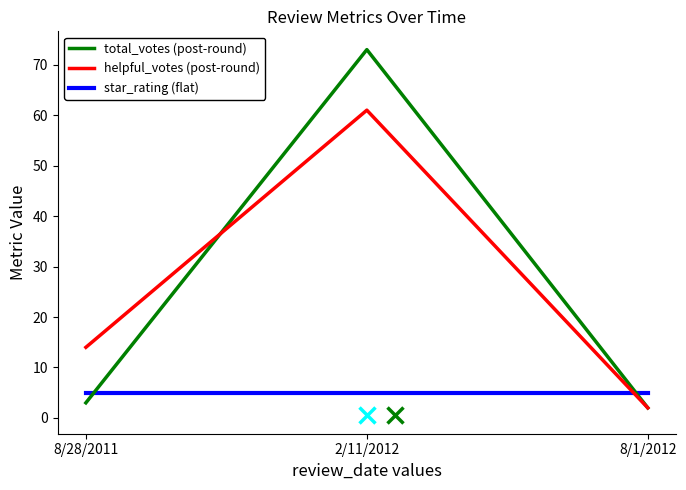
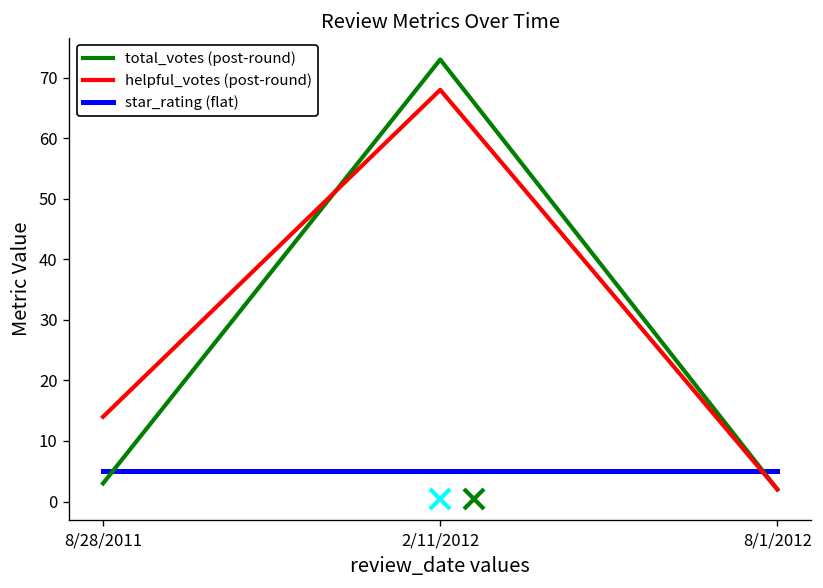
helpful_votes (post-round), 2/11/2012: 61 -> 68
